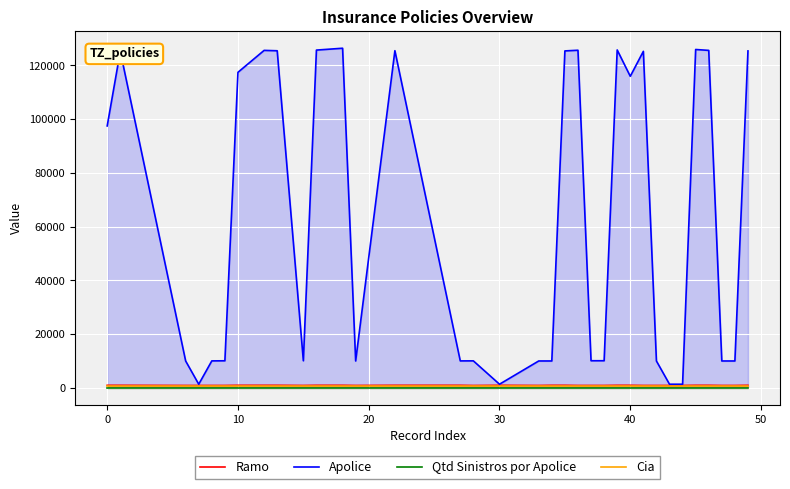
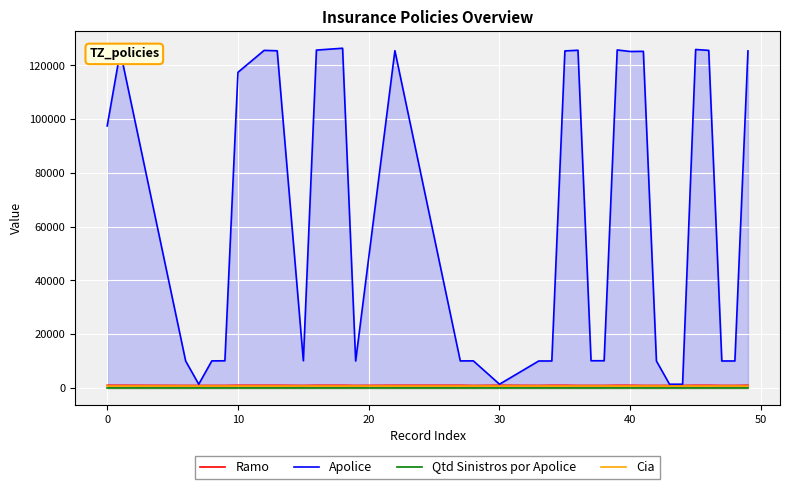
Apolice, 40: 116000 -> 125000
